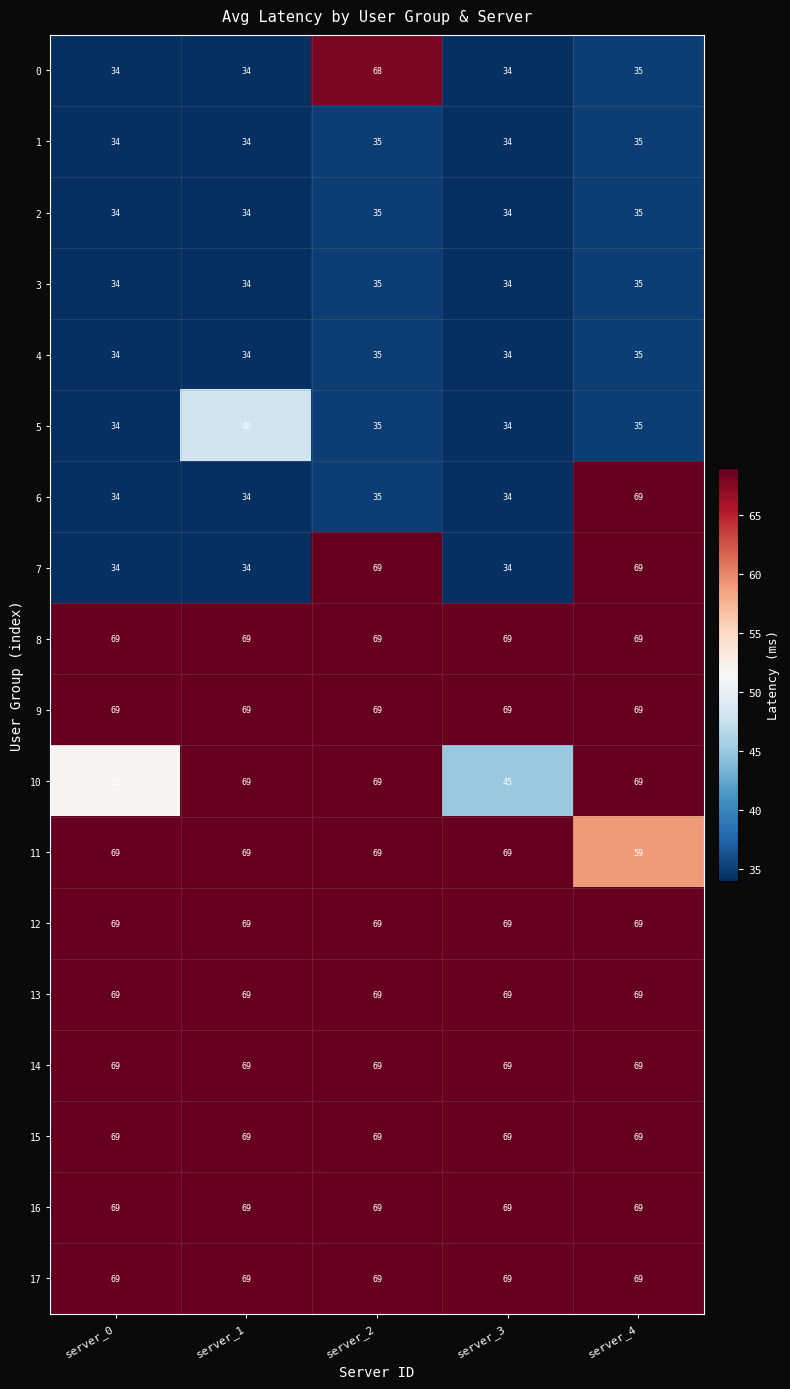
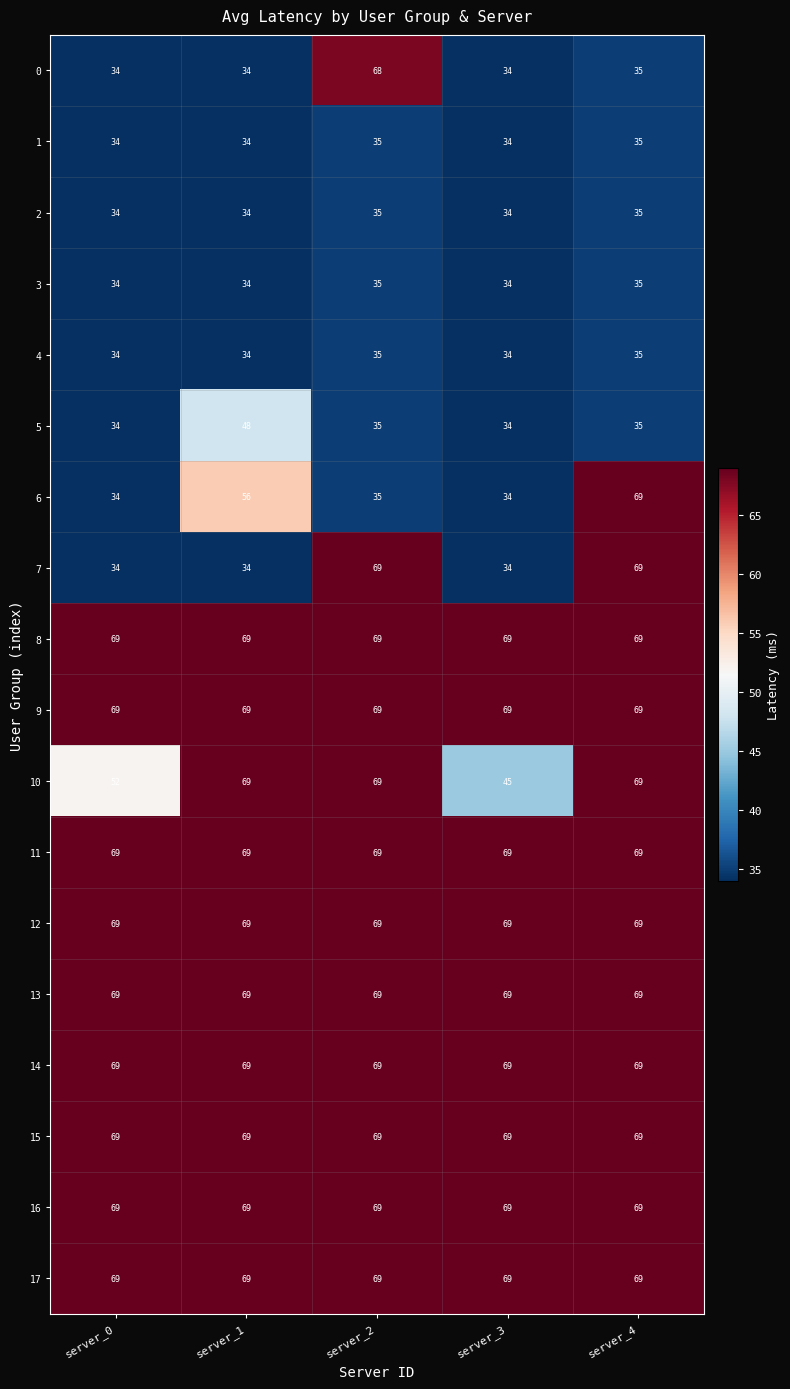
6, server_1: 34 -> 56
11, server_4: 59 -> 69
